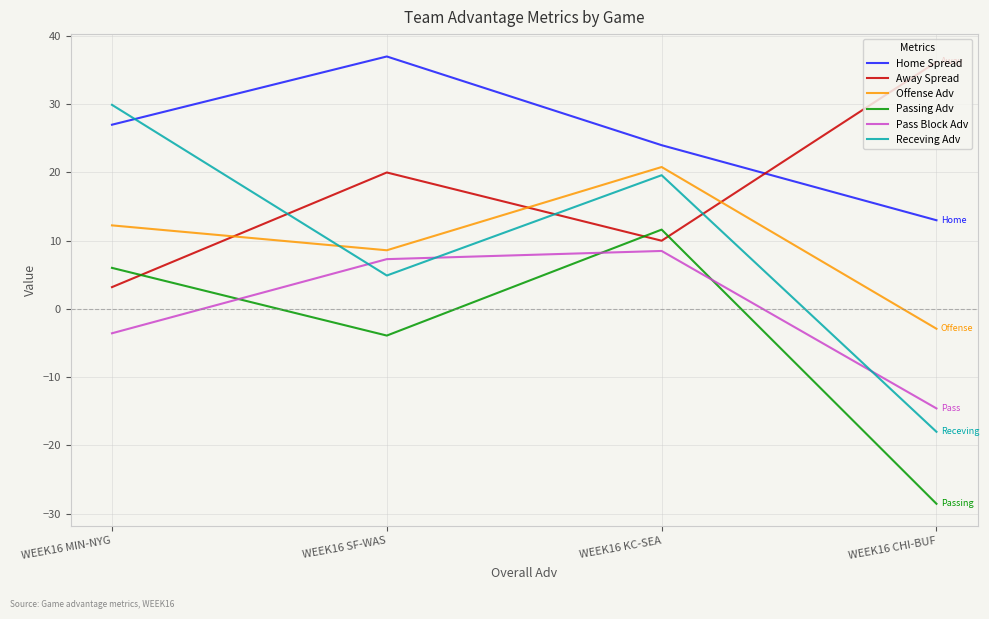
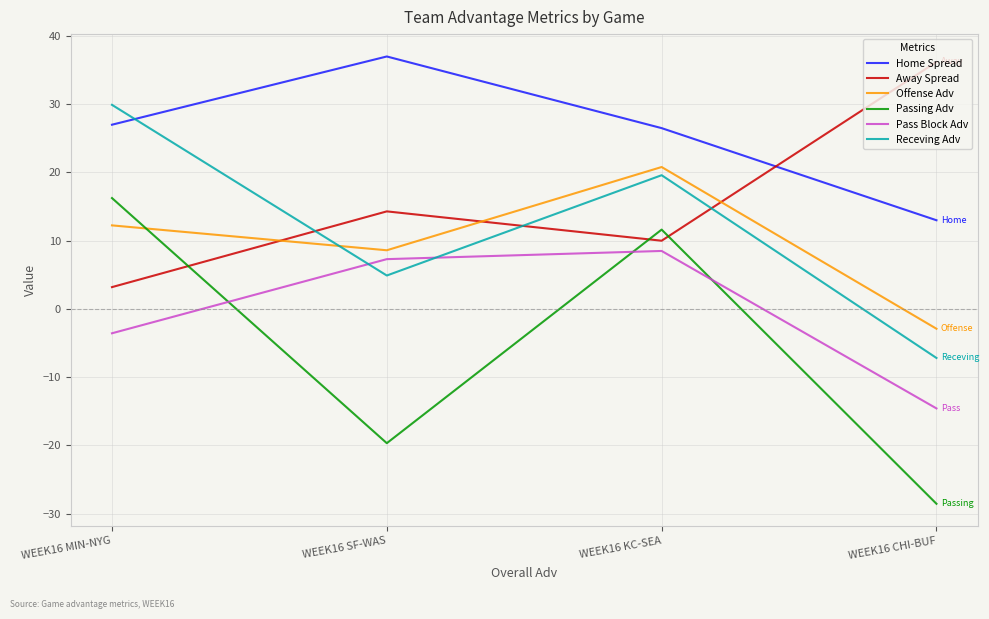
Passing Adv, WEEK16 MIN-NYG: 6 -> 16
Away Spread, WEEK16 SF-WAS: 20 -> 14
Passing Adv, WEEK16 SF-WAS: -4 -> -20
Home Spread, WEEK16 KC-SEA: 24 -> 27
Receving Adv, WEEK16 CHI-BUF: -18 -> -7
